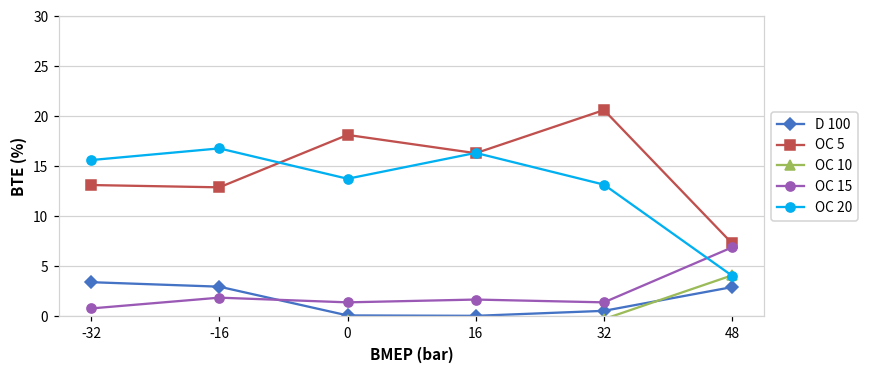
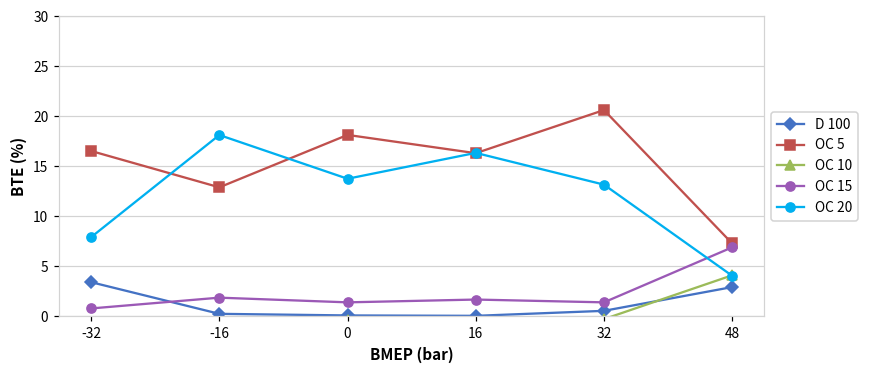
OC 5, -32: 13 -> 17
OC 20, -32: 16 -> 8
D 100, -16: 3 -> 0
OC 20, -16: 17 -> 18
